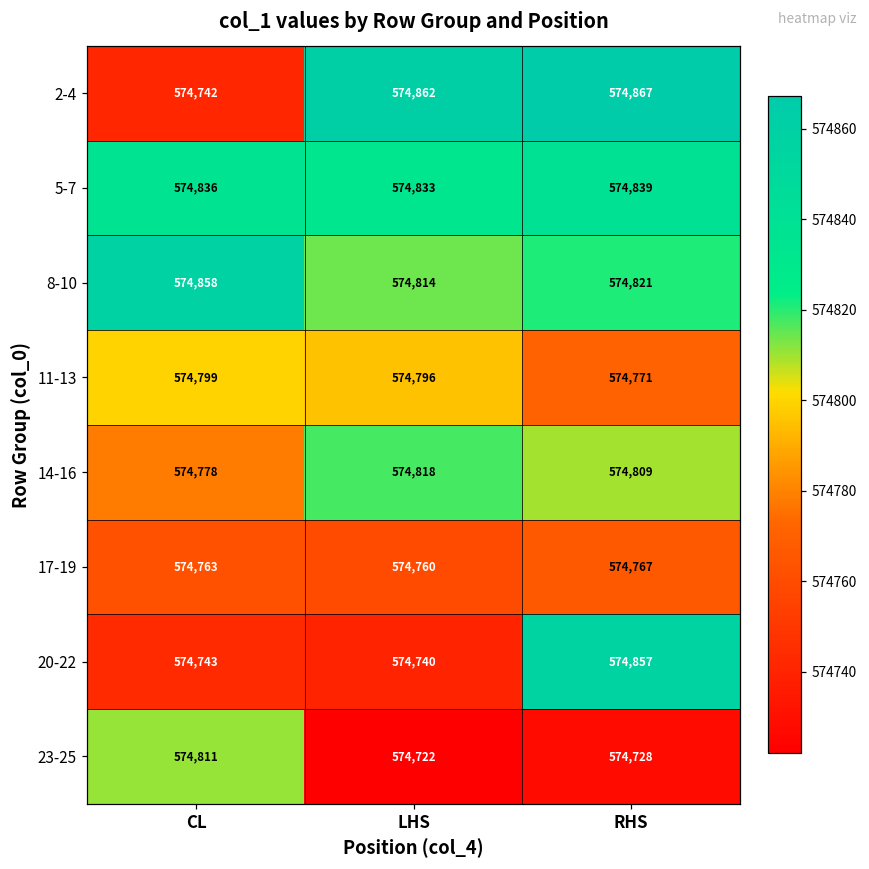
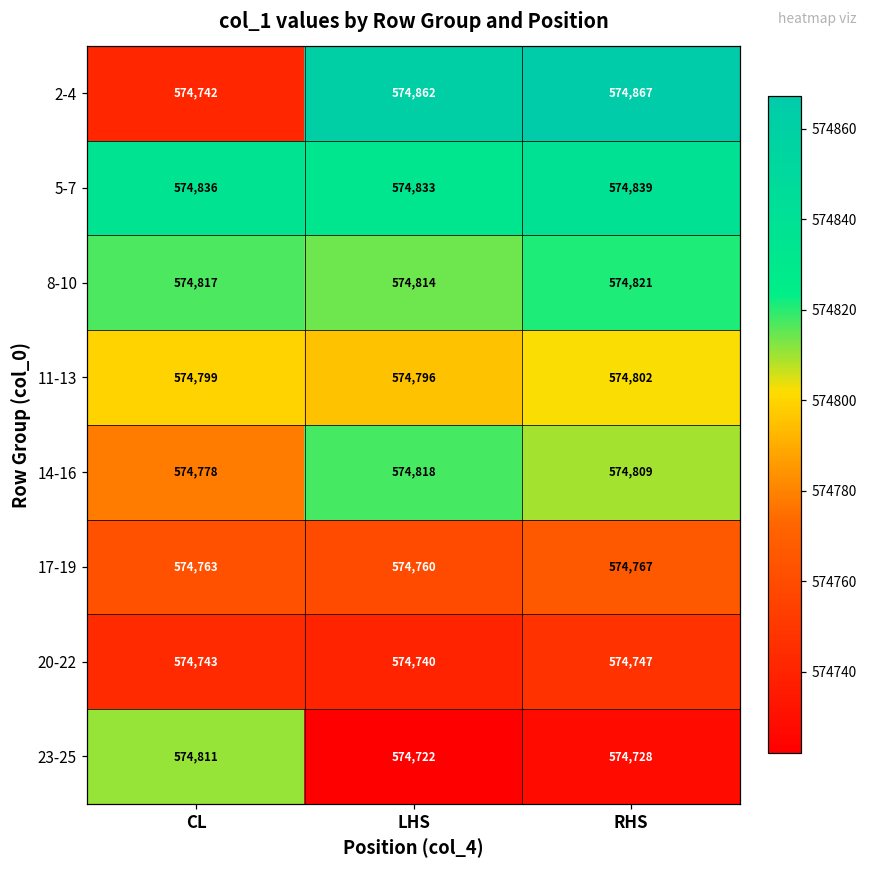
8-10, CL: 574,858 -> 574,817
11-13, RHS: 574,771 -> 574,802
20-22, RHS: 574,857 -> 574,747
